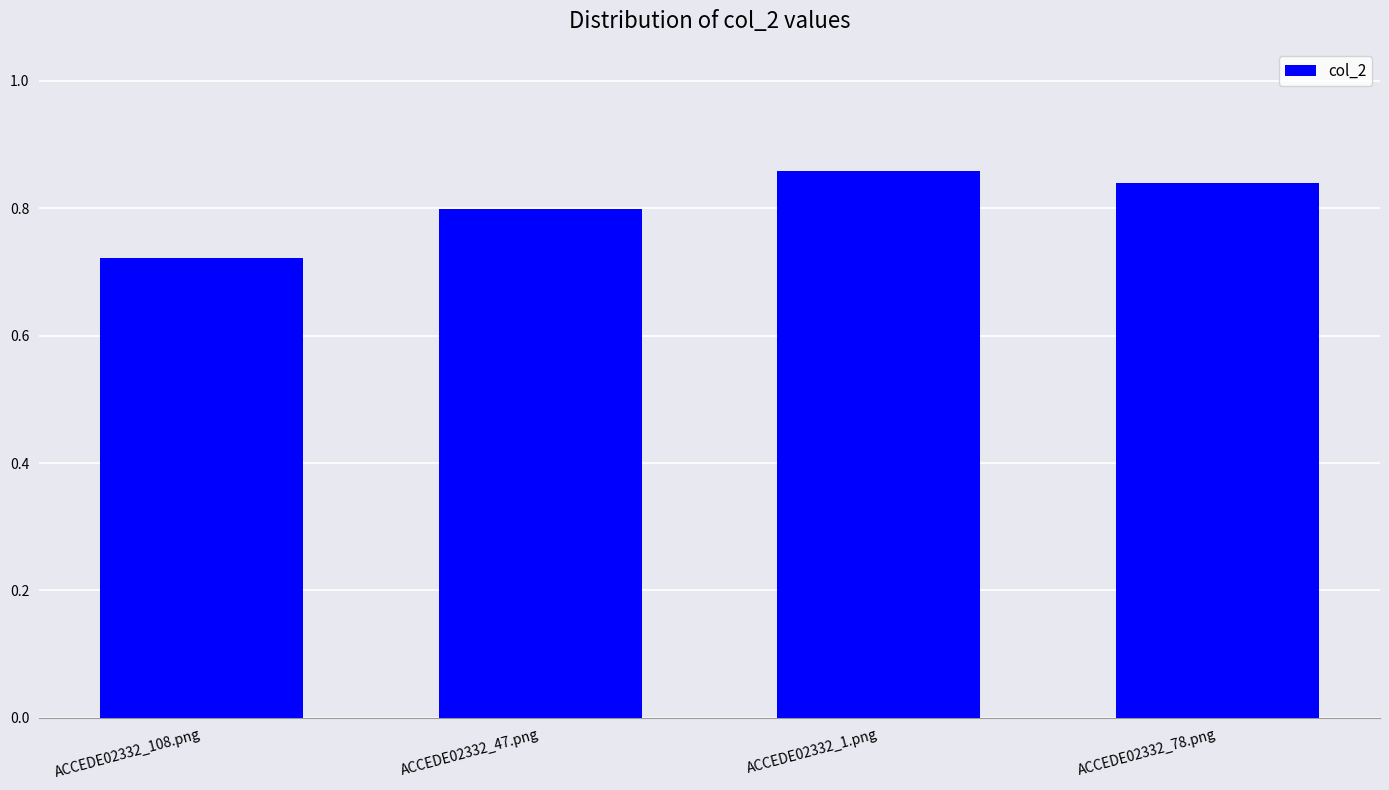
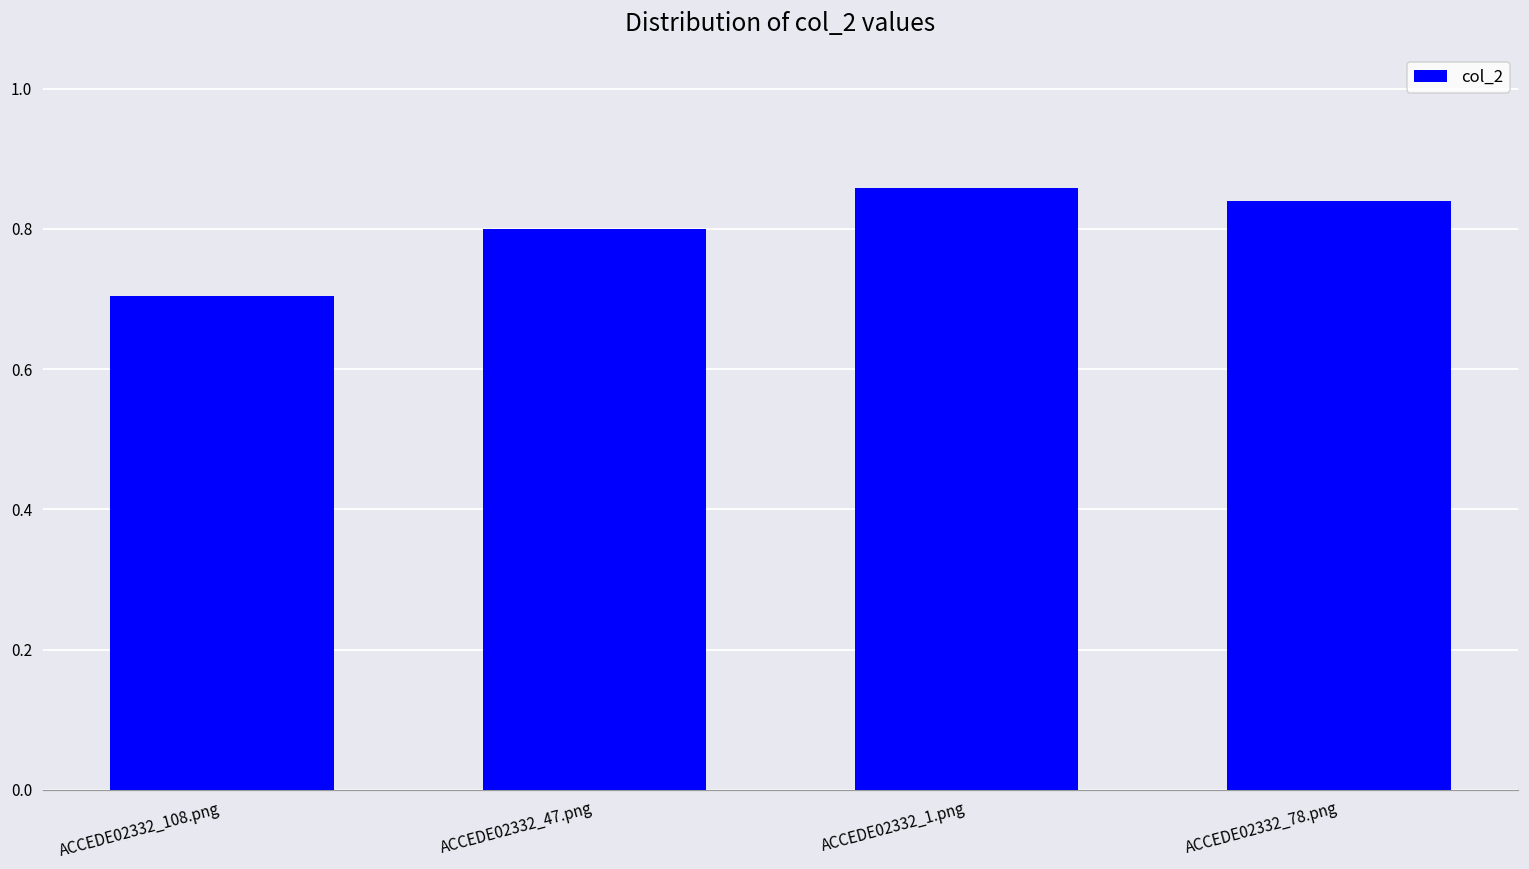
ACCEDE02332_108.png: 0.72 -> 0.70
